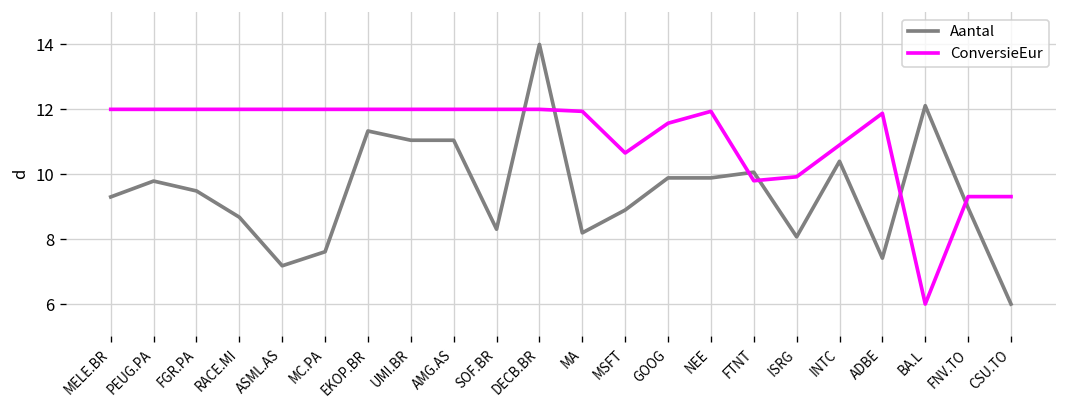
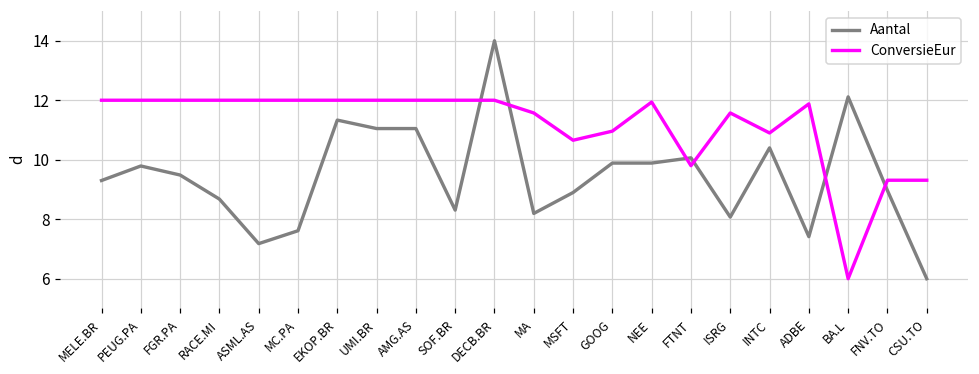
ConversieEur, MA: 11.9 -> 11.6
ConversieEur, GOOG: 11.6 -> 11.0
ConversieEur, ISRG: 9.9 -> 11.6
